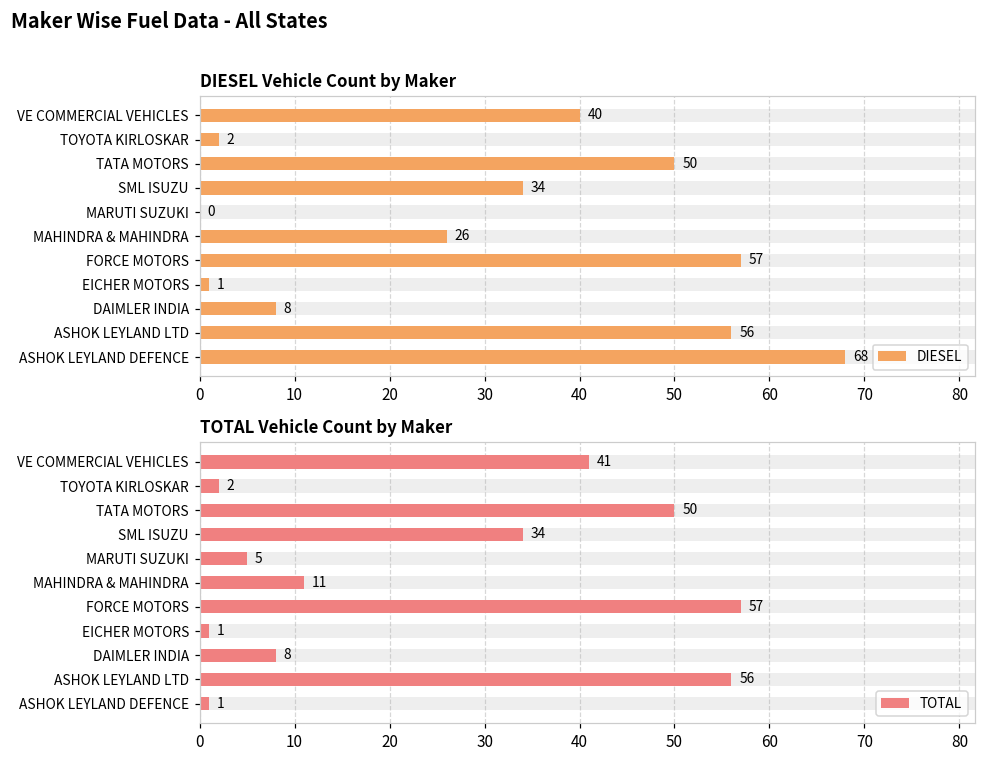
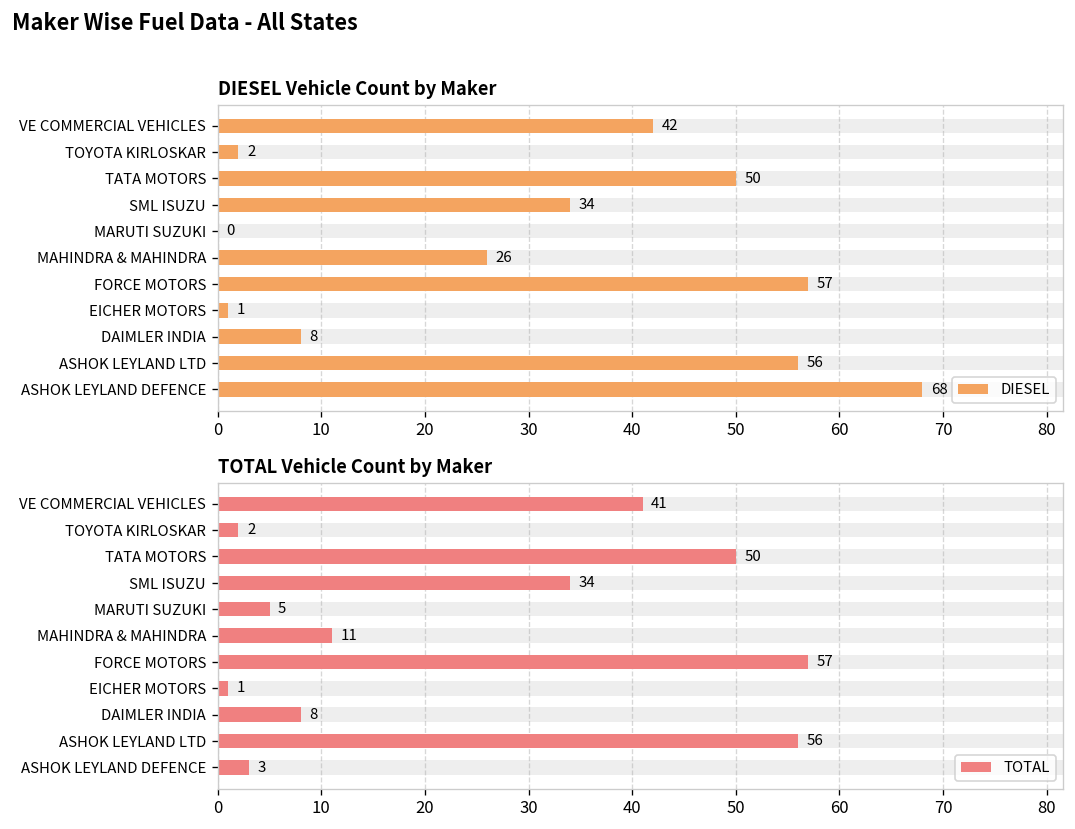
DIESEL Vehicle Count by Maker, DIESEL, VE COMMERCIAL VEHICLES: 40 -> 42
TOTAL Vehicle Count by Maker, TOTAL, ASHOK LEYLAND DEFENCE: 1 -> 3
